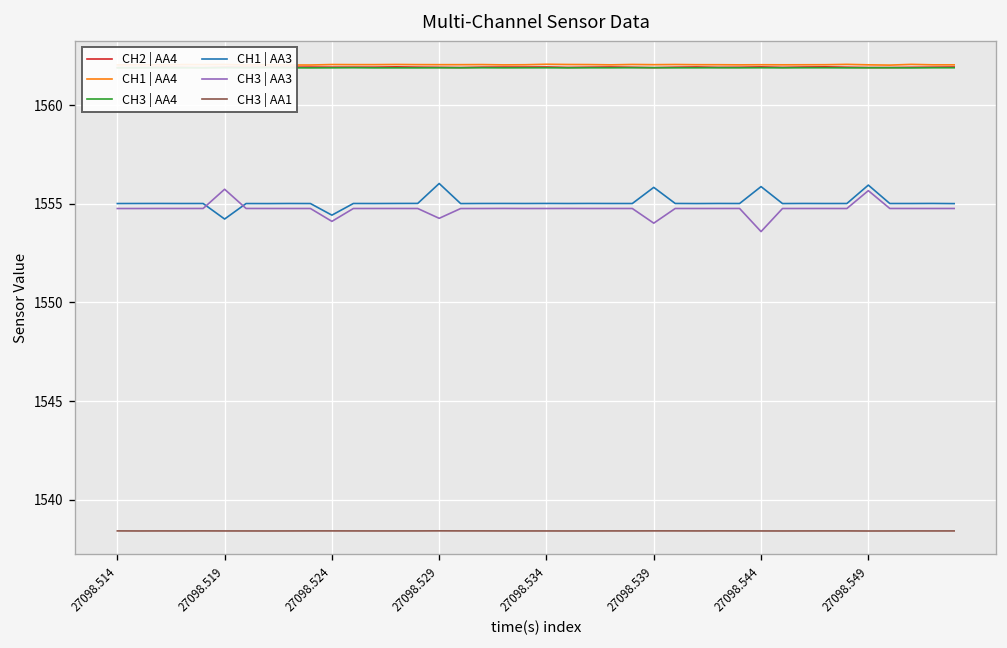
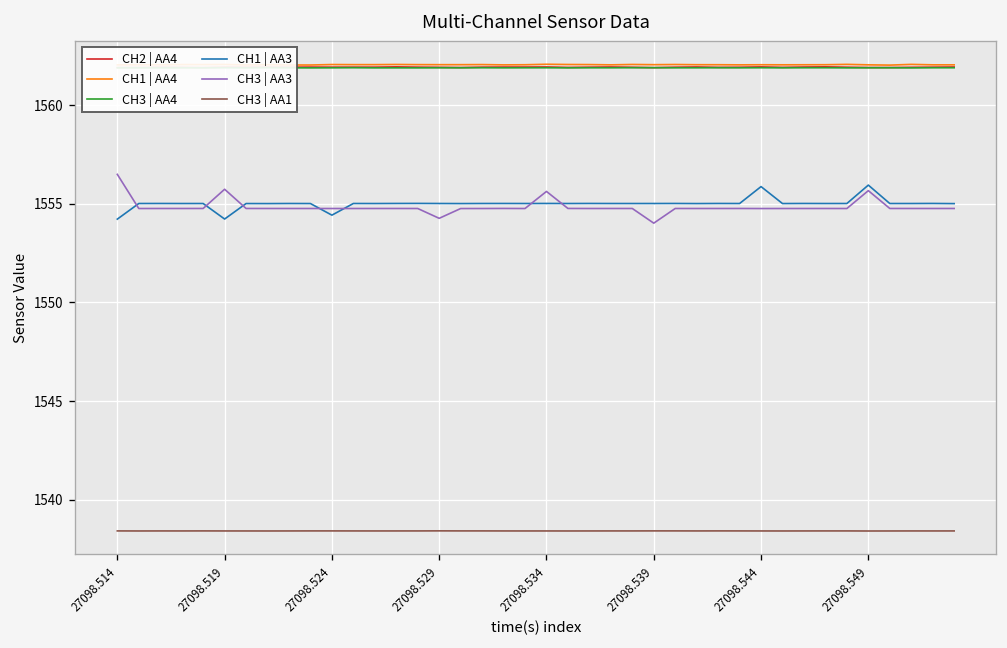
CH1 | AA3, 27098.514: 1555.0 -> 1554.2
CH3 | AA3, 27098.514: 1554.8 -> 1556.5
CH3 | AA3, 27098.524: 1554.1 -> 1554.8
CH1 | AA3, 27098.529: 1556.0 -> 1555.0
CH3 | AA3, 27098.534: 1554.8 -> 1555.6
CH1 | AA3, 27098.539: 1555.8 -> 1555.0
CH3 | AA3, 27098.544: 1553.6 -> 1554.8
